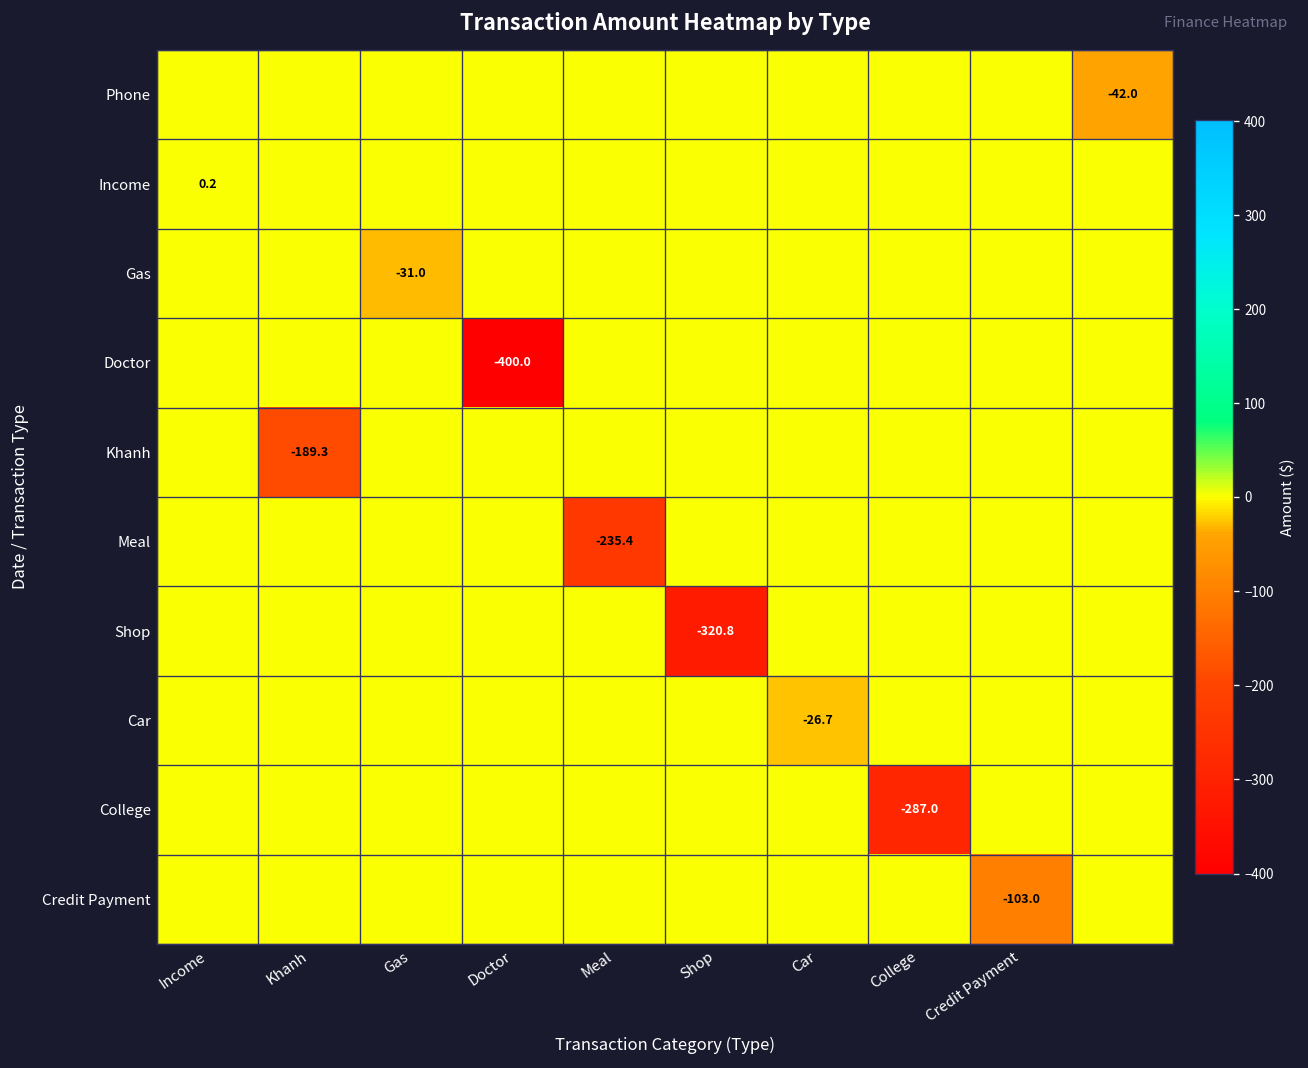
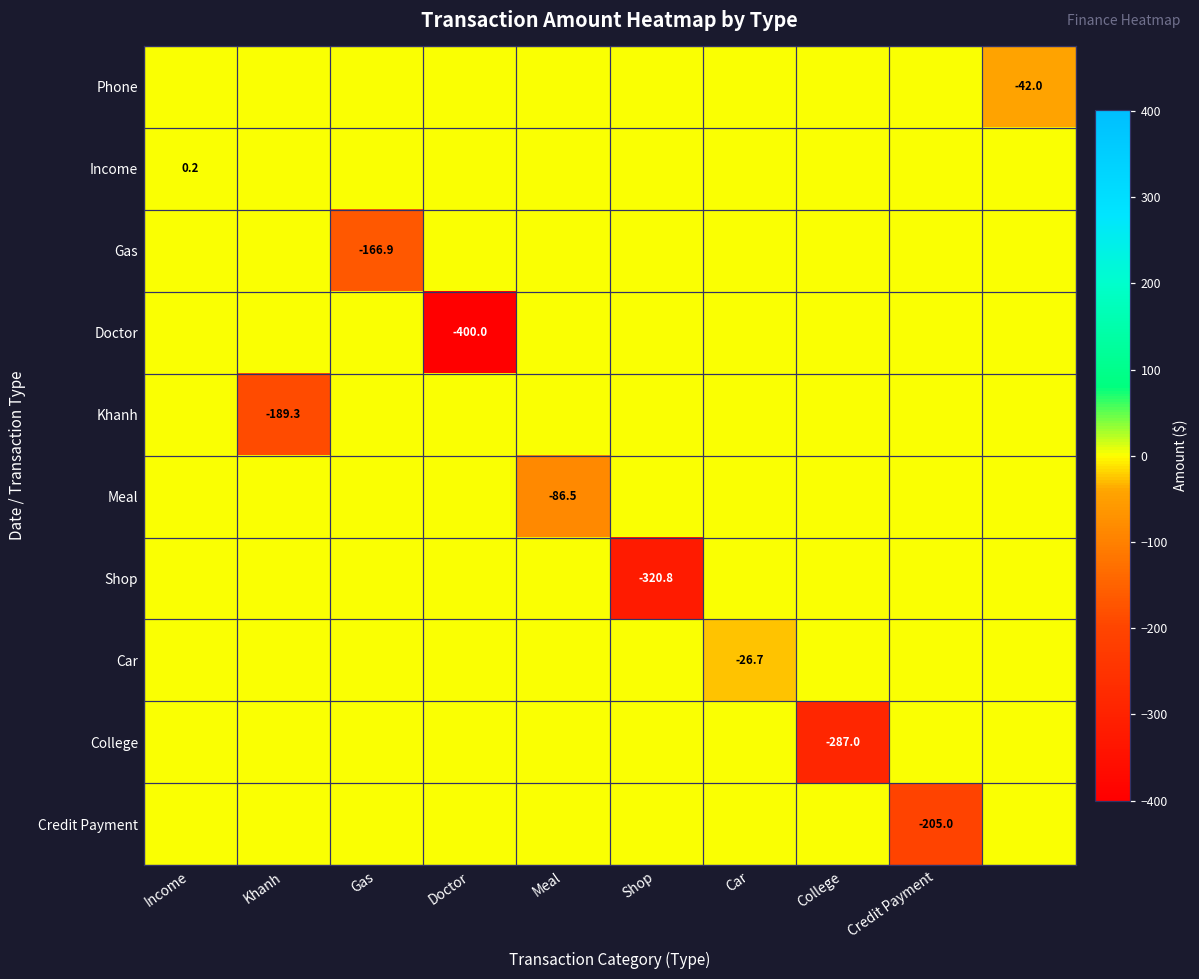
Gas, Gas: -31.0 -> -166.9
Meal, Meal: -235.4 -> -86.5
Credit Payment, Credit Payment: -103.0 -> -205.0
